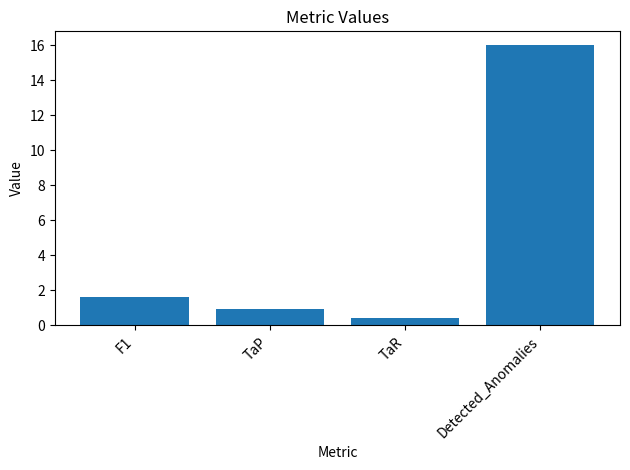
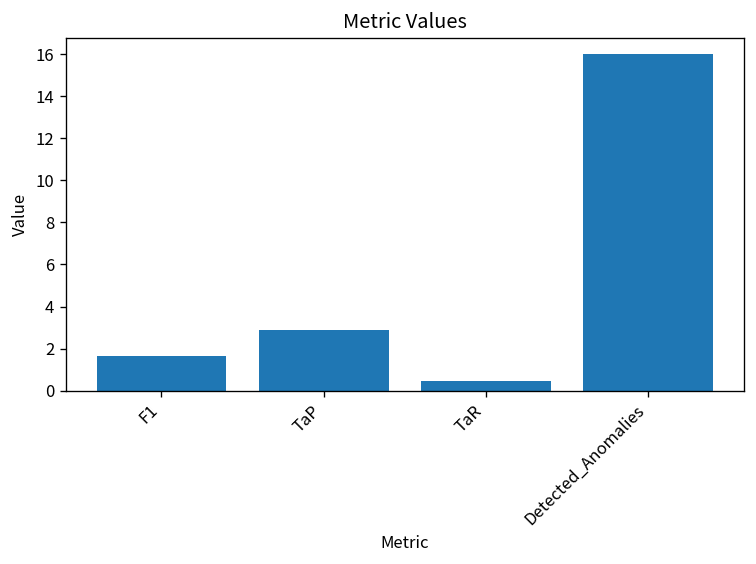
TaP: 0.9 -> 2.9
